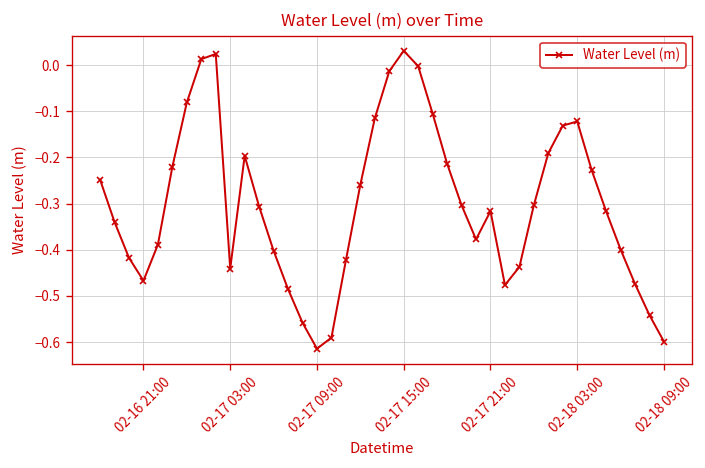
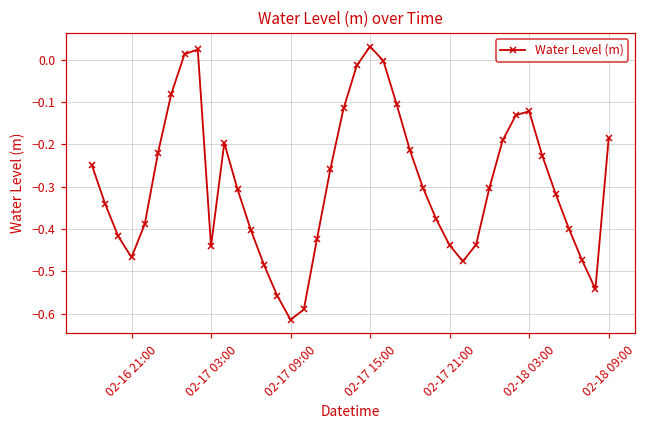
02-17 21:00: -0.32 -> -0.44
02-18 09:00: -0.60 -> -0.19
